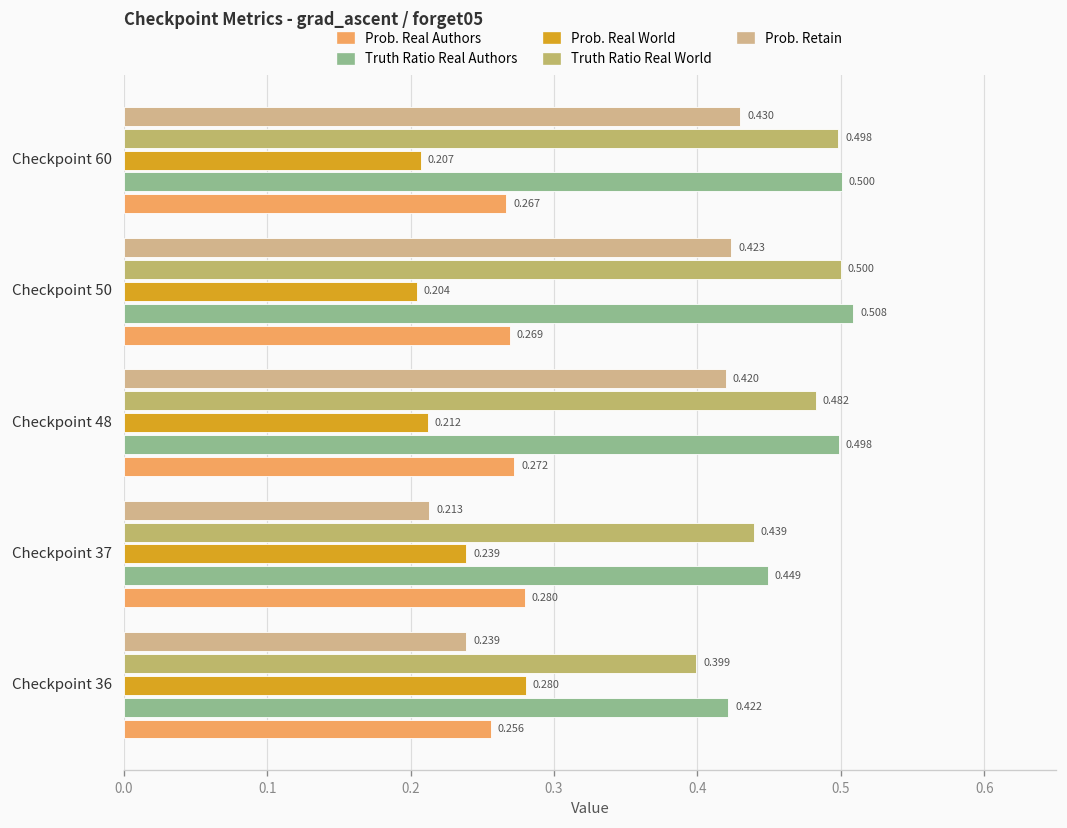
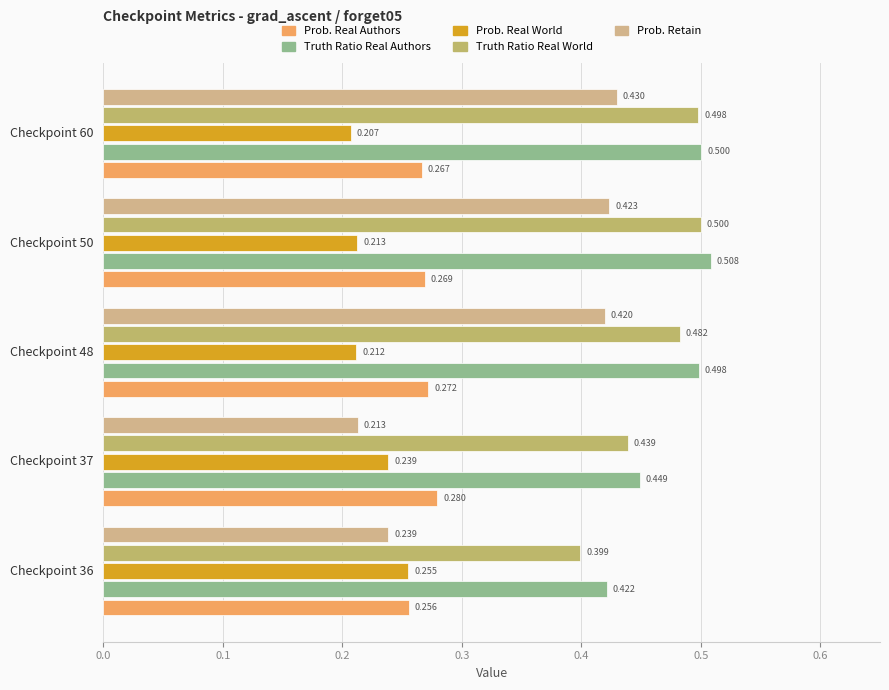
Prob. Real World, Checkpoint 50: 0.204 -> 0.213
Prob. Real World, Checkpoint 36: 0.280 -> 0.255
